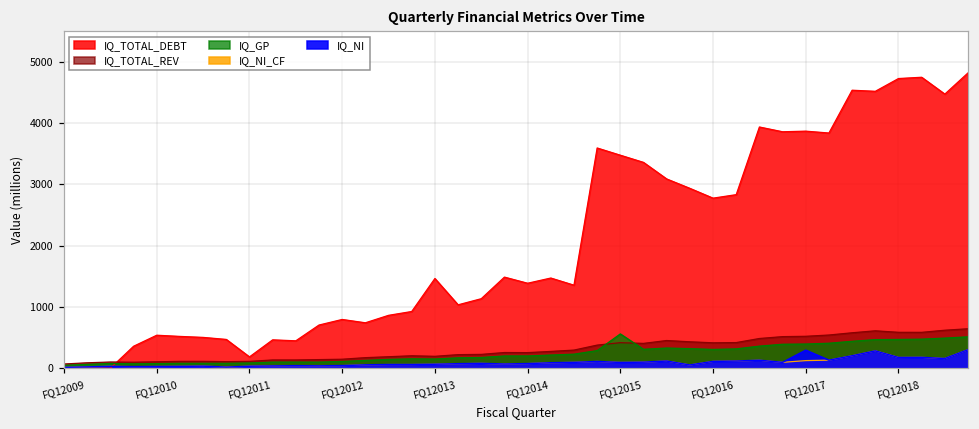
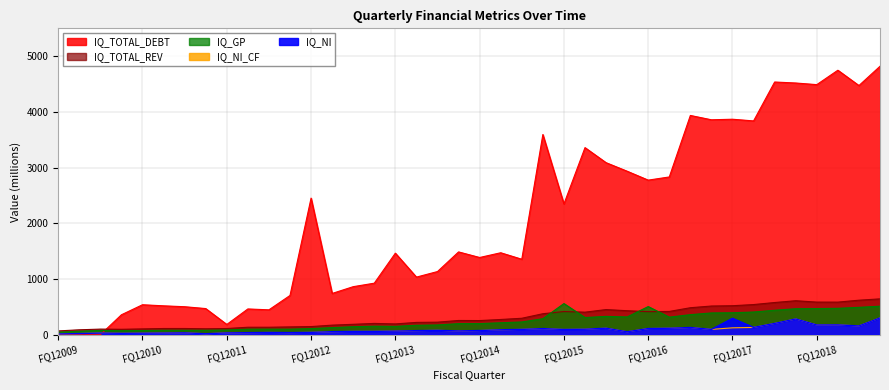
IQ_TOTAL_DEBT, FQ12012: 800 -> 2500
IQ_TOTAL_DEBT, FQ12015: 3500 -> 2300
IQ_GP, FQ12016: 300 -> 500
IQ_TOTAL_DEBT, FQ12018: 4700 -> 4500
